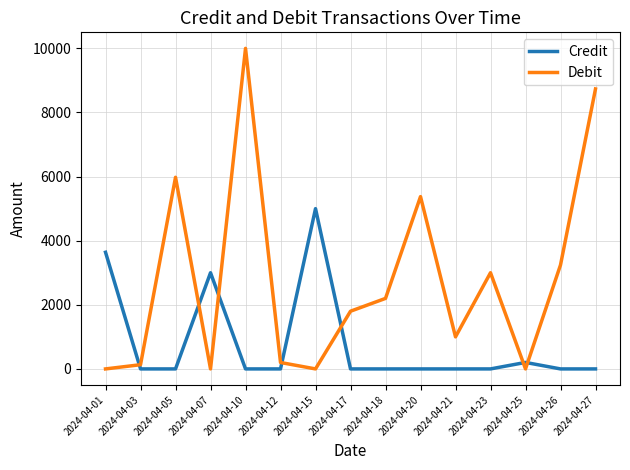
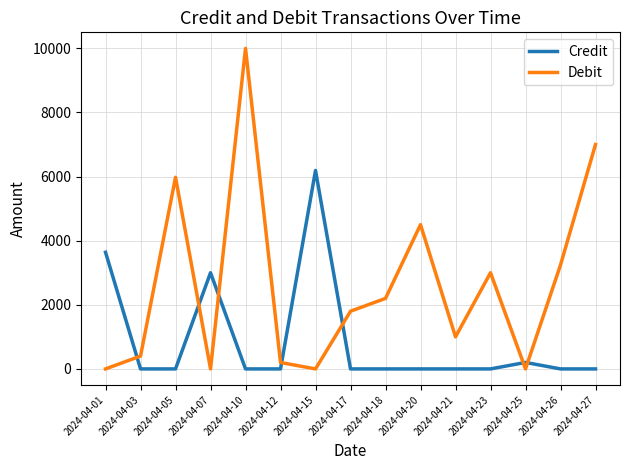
Debit, 2024-04-03: 100 -> 400
Credit, 2024-04-15: 5000 -> 6200
Debit, 2024-04-20: 5400 -> 4500
Debit, 2024-04-27: 8700 -> 7000
